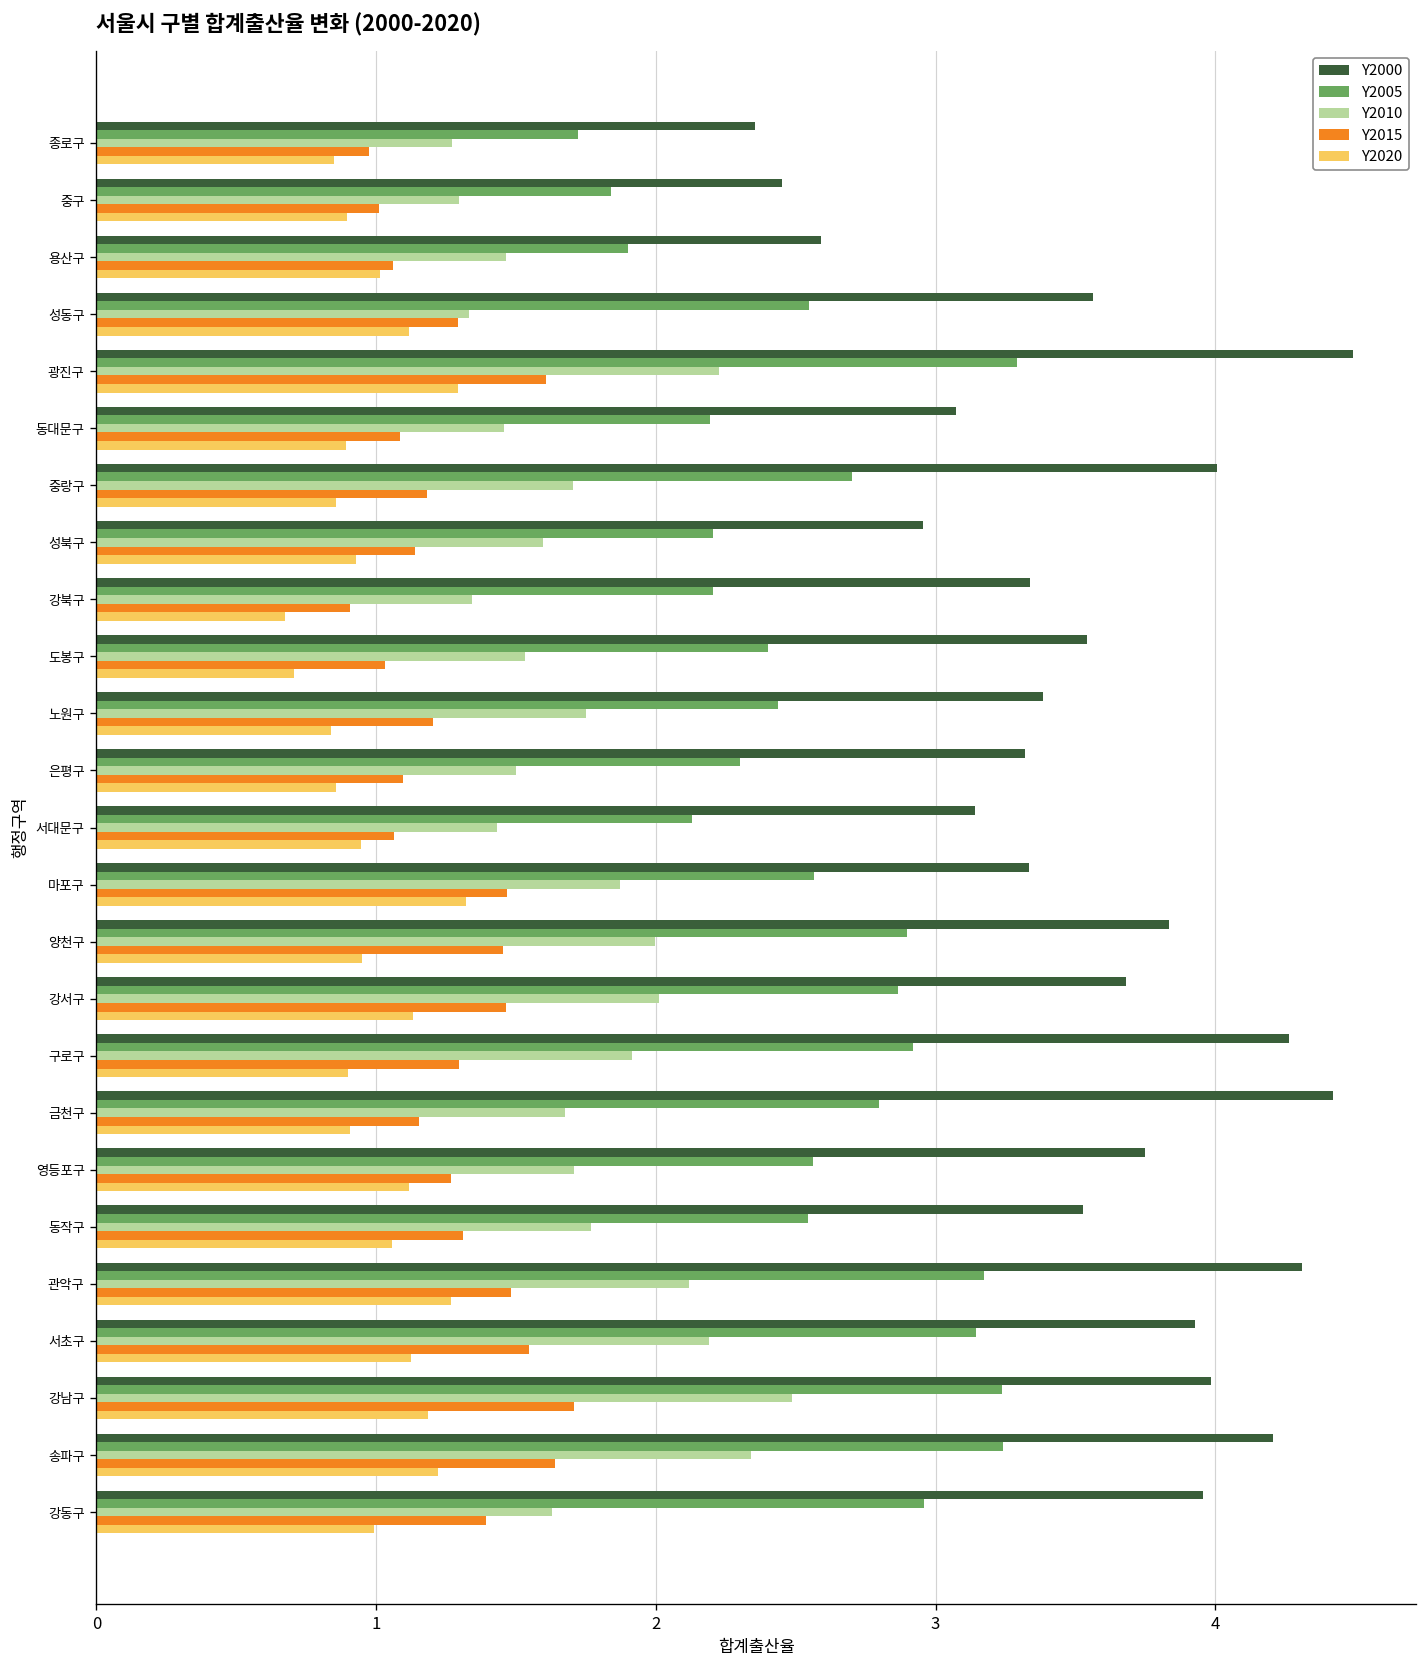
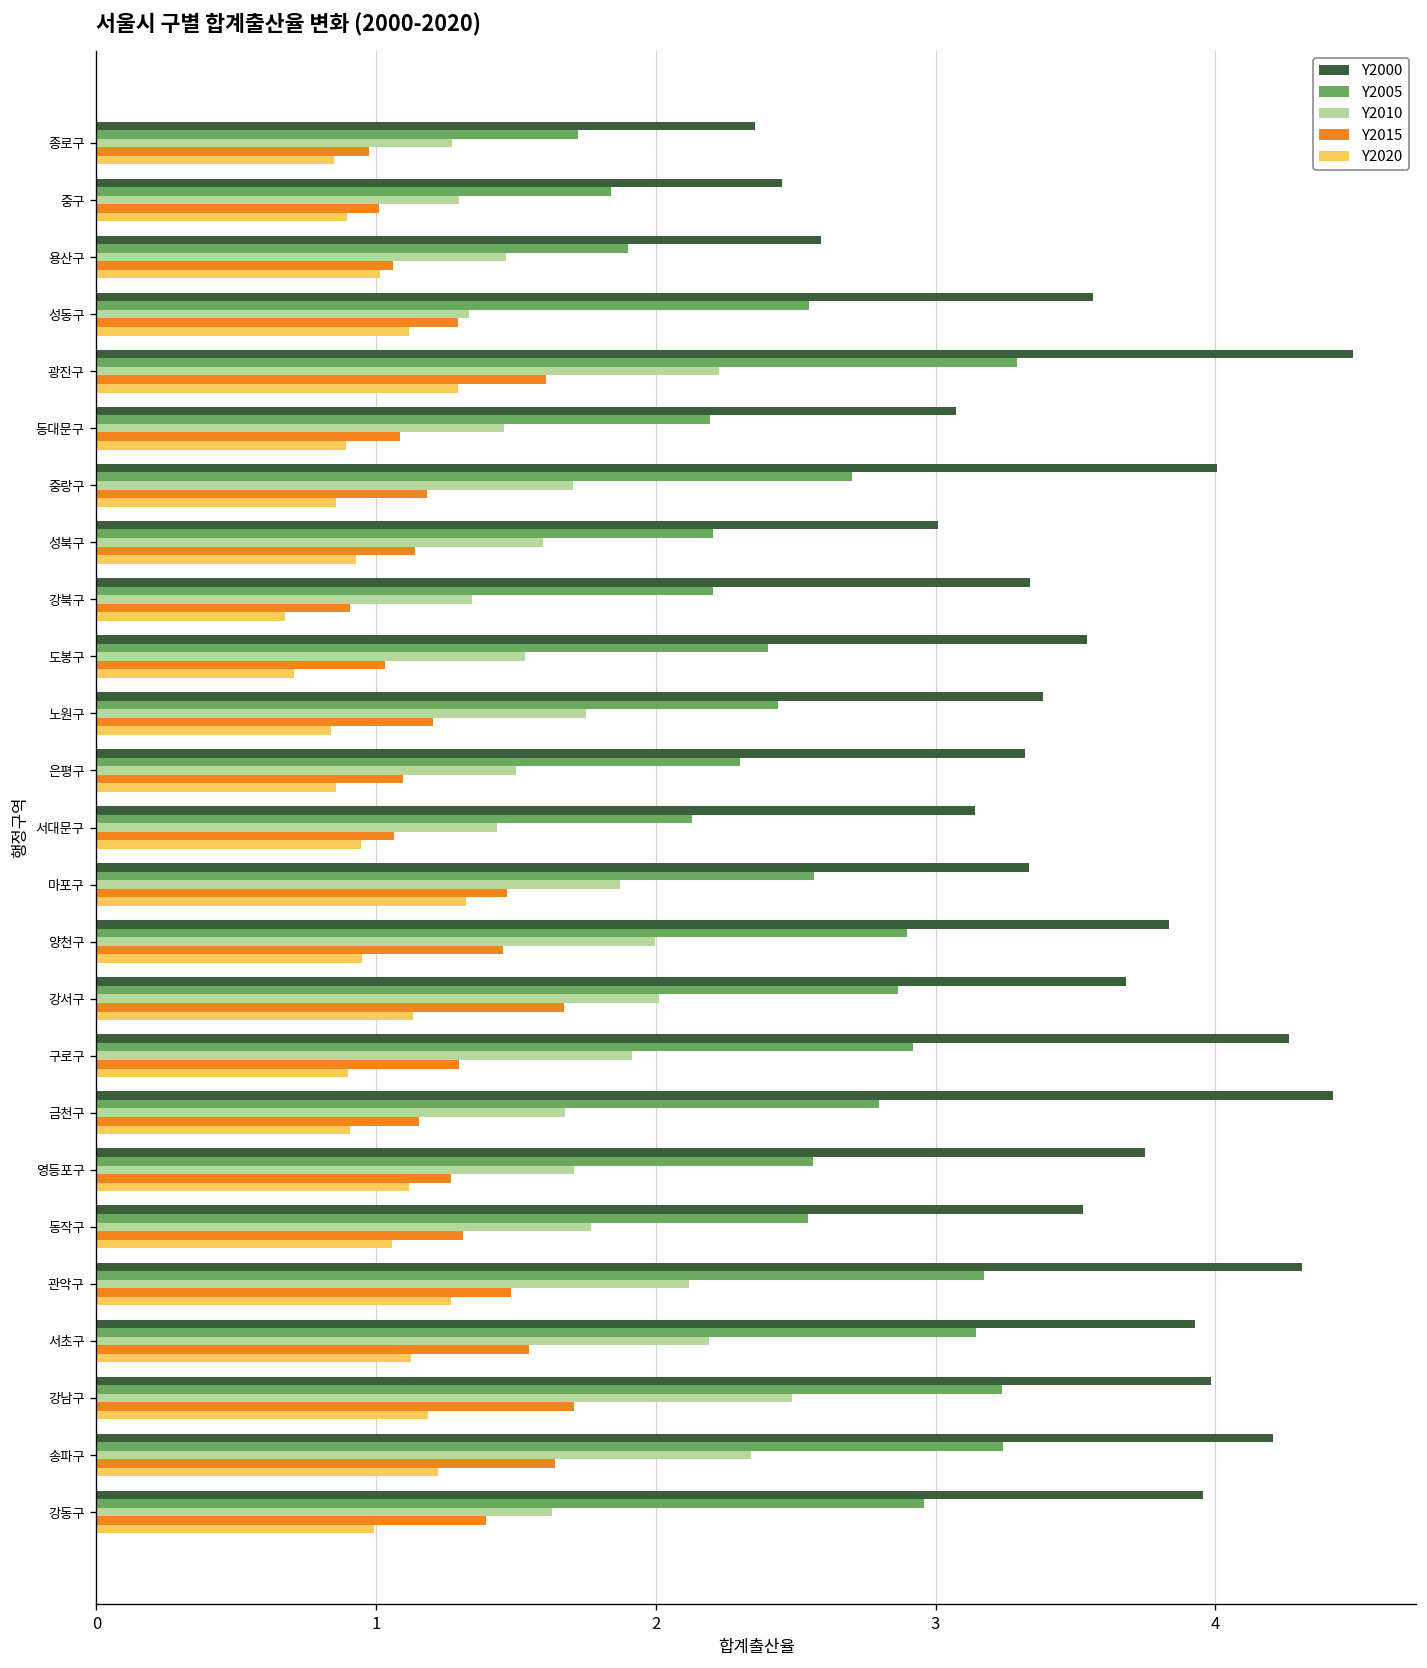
Y2000, 성북구: 2.96 -> 3.01
Y2015, 강서구: 1.46 -> 1.67
